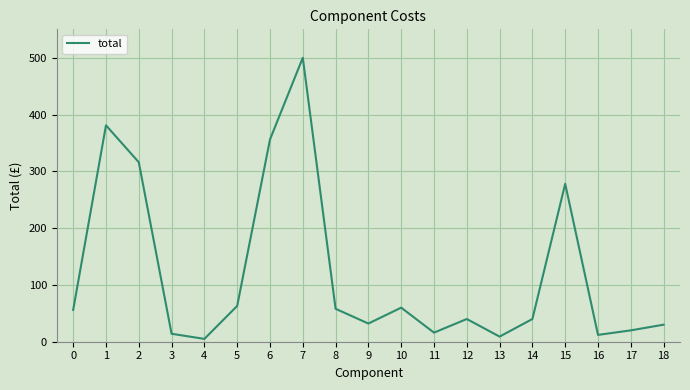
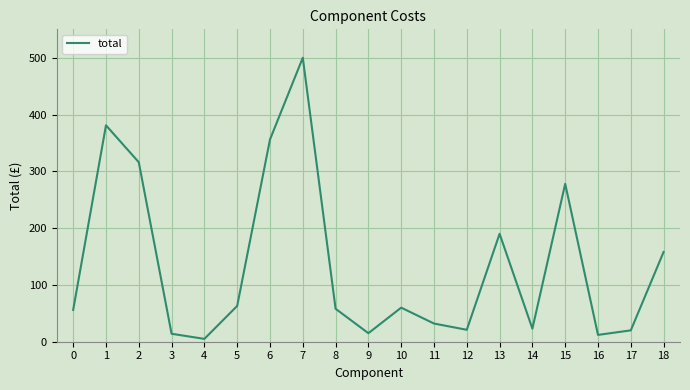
9: 30 -> 20
11: 20 -> 30
12: 40 -> 20
13: 10 -> 190
14: 40 -> 20
18: 30 -> 160
